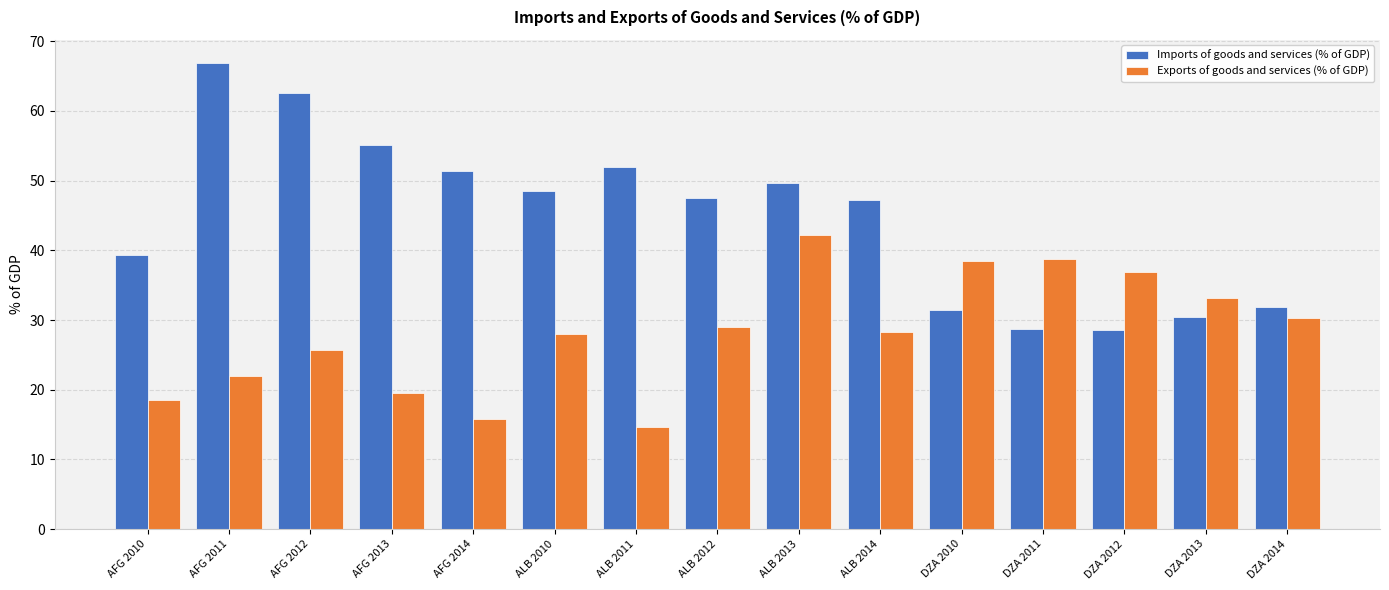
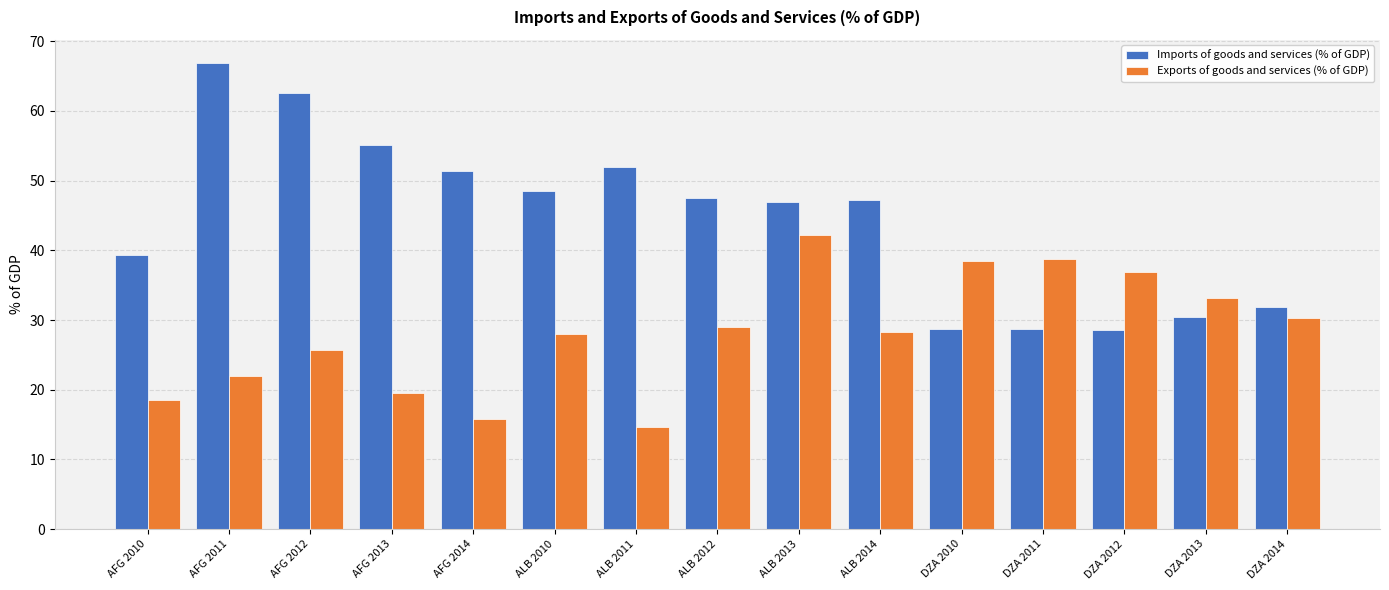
Imports of goods and services (% of GDP), ALB 2013: 50 -> 47
Imports of goods and services (% of GDP), DZA 2010: 31 -> 29
